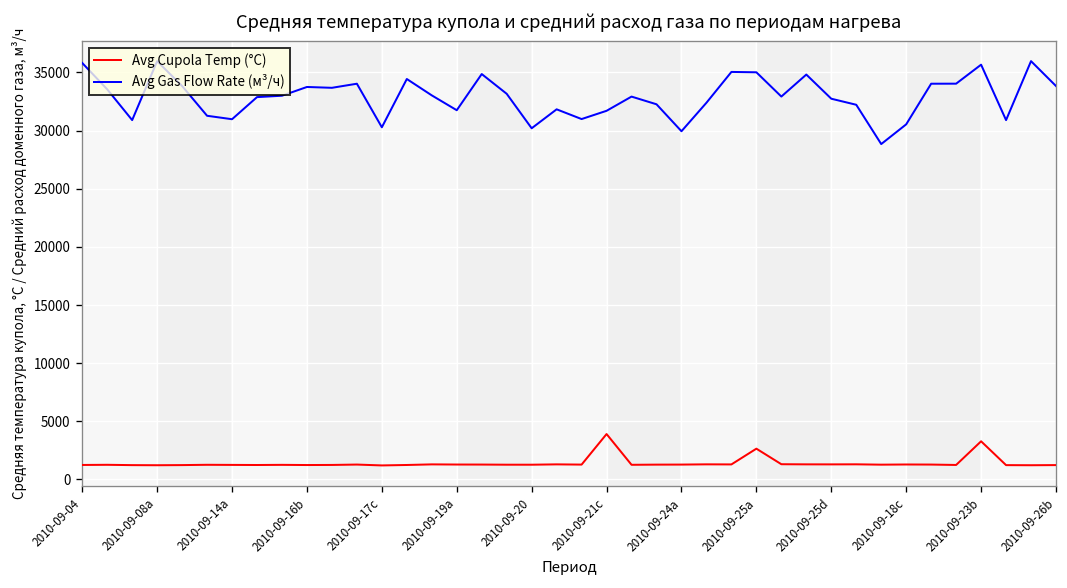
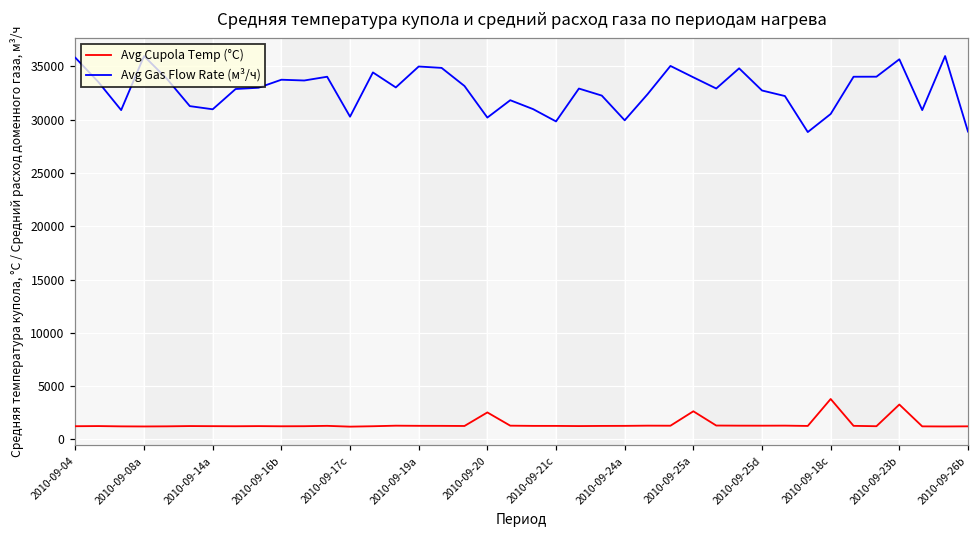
Avg Gas Flow Rate (м³/ч), 2010-09-19a: 32000 -> 35000
Avg Cupola Temp (°С), 2010-09-20: 1000 -> 3000
Avg Cupola Temp (°С), 2010-09-21c: 4000 -> 1000
Avg Gas Flow Rate (м³/ч), 2010-09-21c: 32000 -> 30000
Avg Gas Flow Rate (м³/ч), 2010-09-25a: 35000 -> 34000
Avg Cupola Temp (°С), 2010-09-18c: 1000 -> 4000
Avg Gas Flow Rate (м³/ч), 2010-09-26b: 34000 -> 29000
